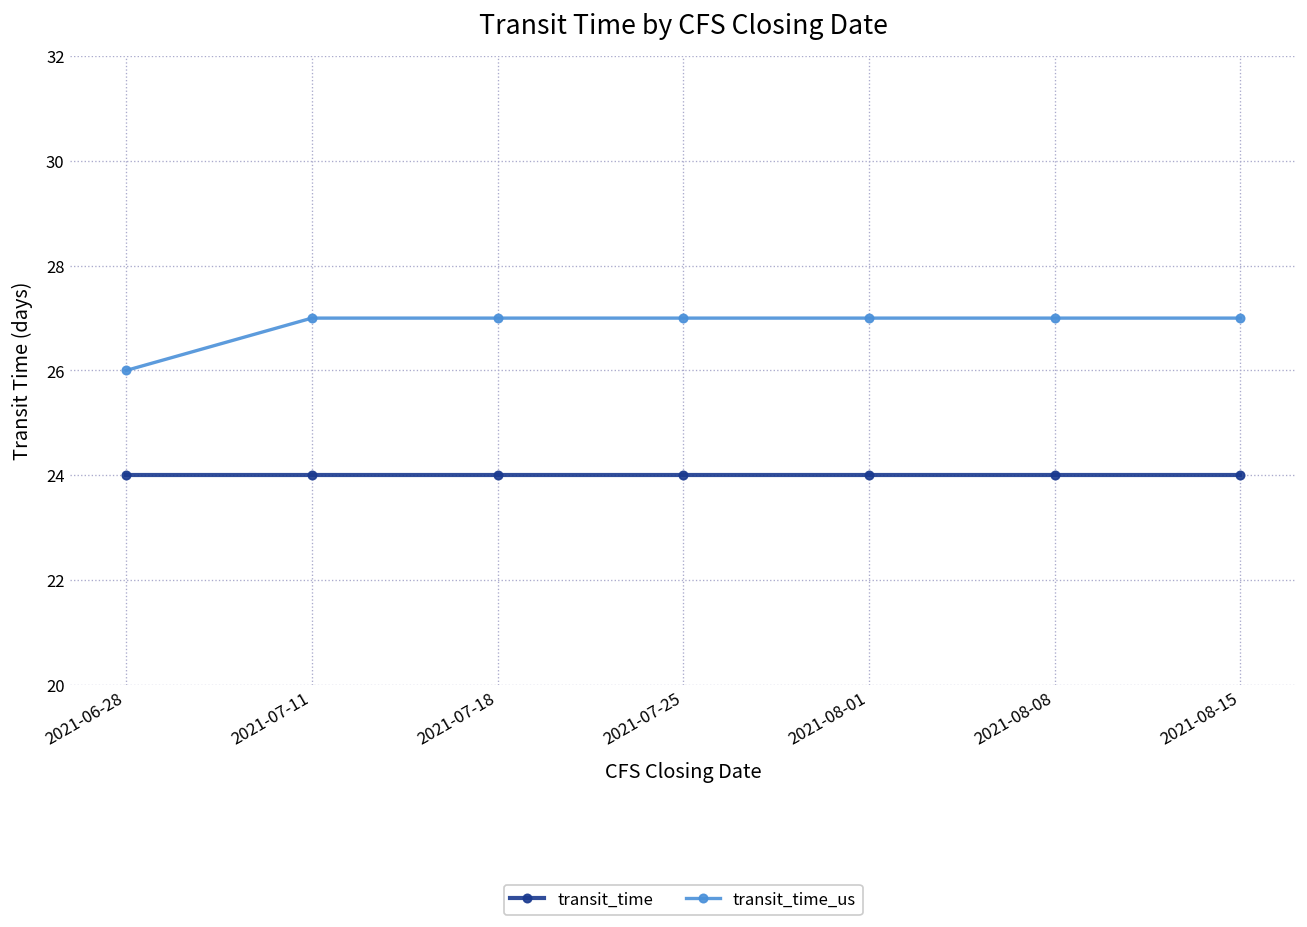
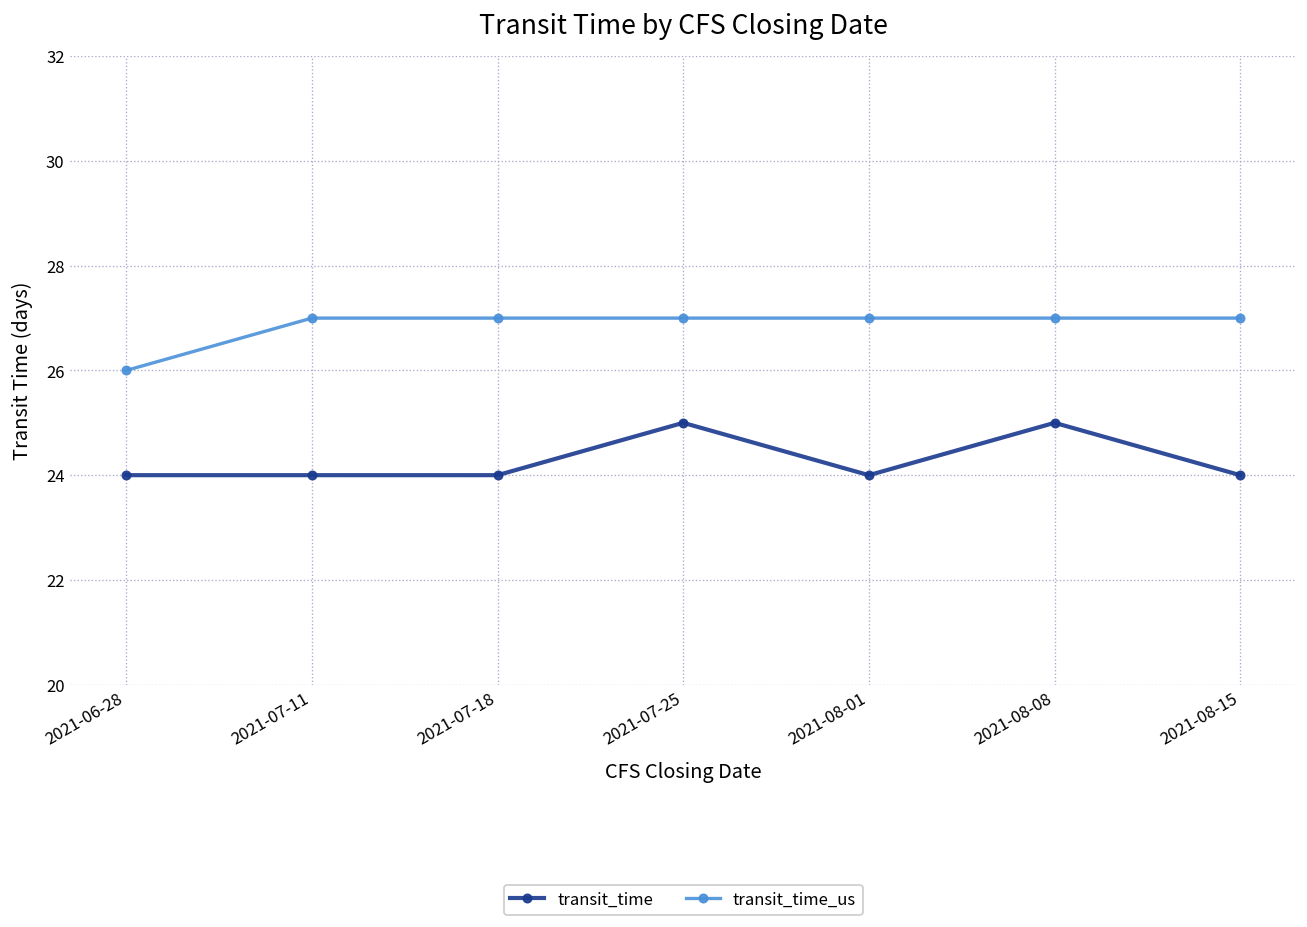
transit_time, 2021-07-25: 24 -> 25
transit_time, 2021-08-08: 24 -> 25
